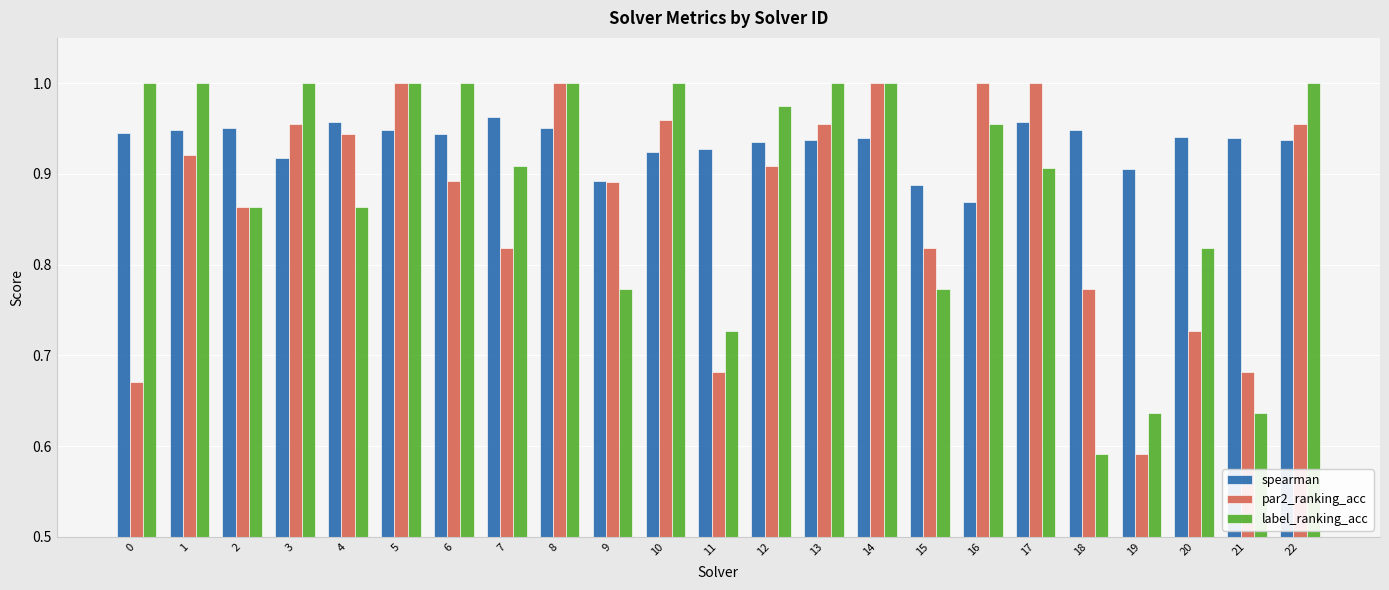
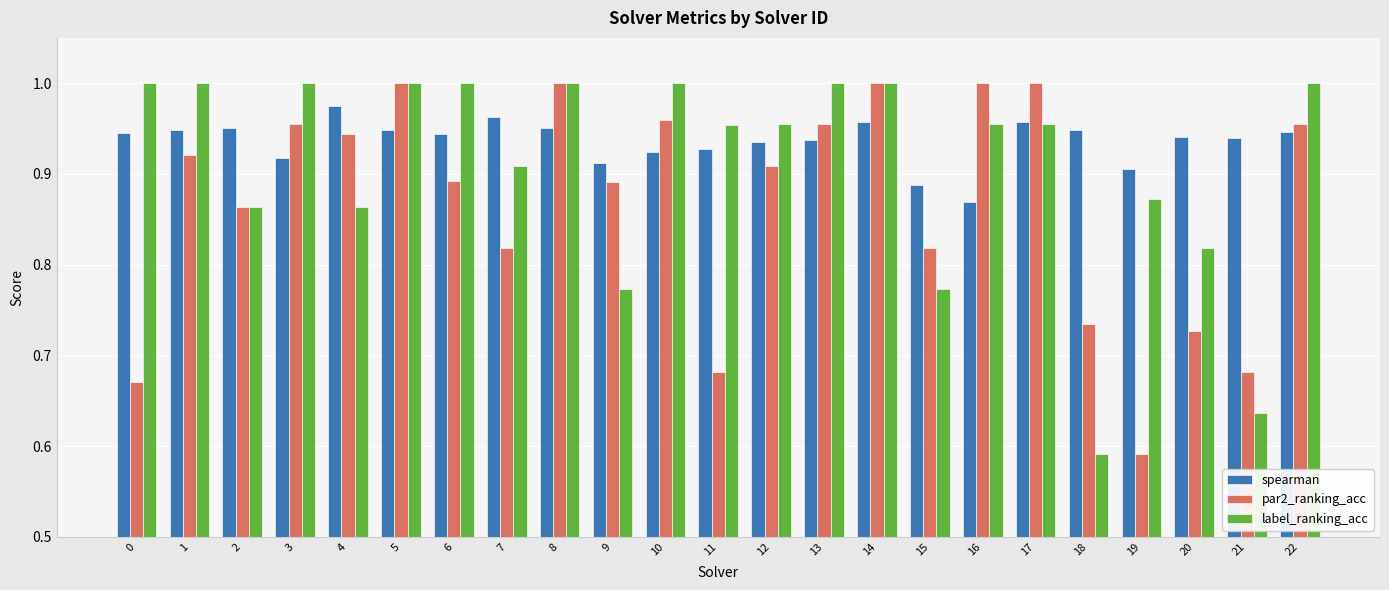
spearman, 4: 0.96 -> 0.97
spearman, 9: 0.89 -> 0.91
label_ranking_acc, 11: 0.73 -> 0.95
label_ranking_acc, 12: 0.98 -> 0.95
spearman, 14: 0.94 -> 0.96
label_ranking_acc, 17: 0.91 -> 0.95
par2_ranking_acc, 18: 0.77 -> 0.73
label_ranking_acc, 19: 0.64 -> 0.87
spearman, 22: 0.94 -> 0.95
